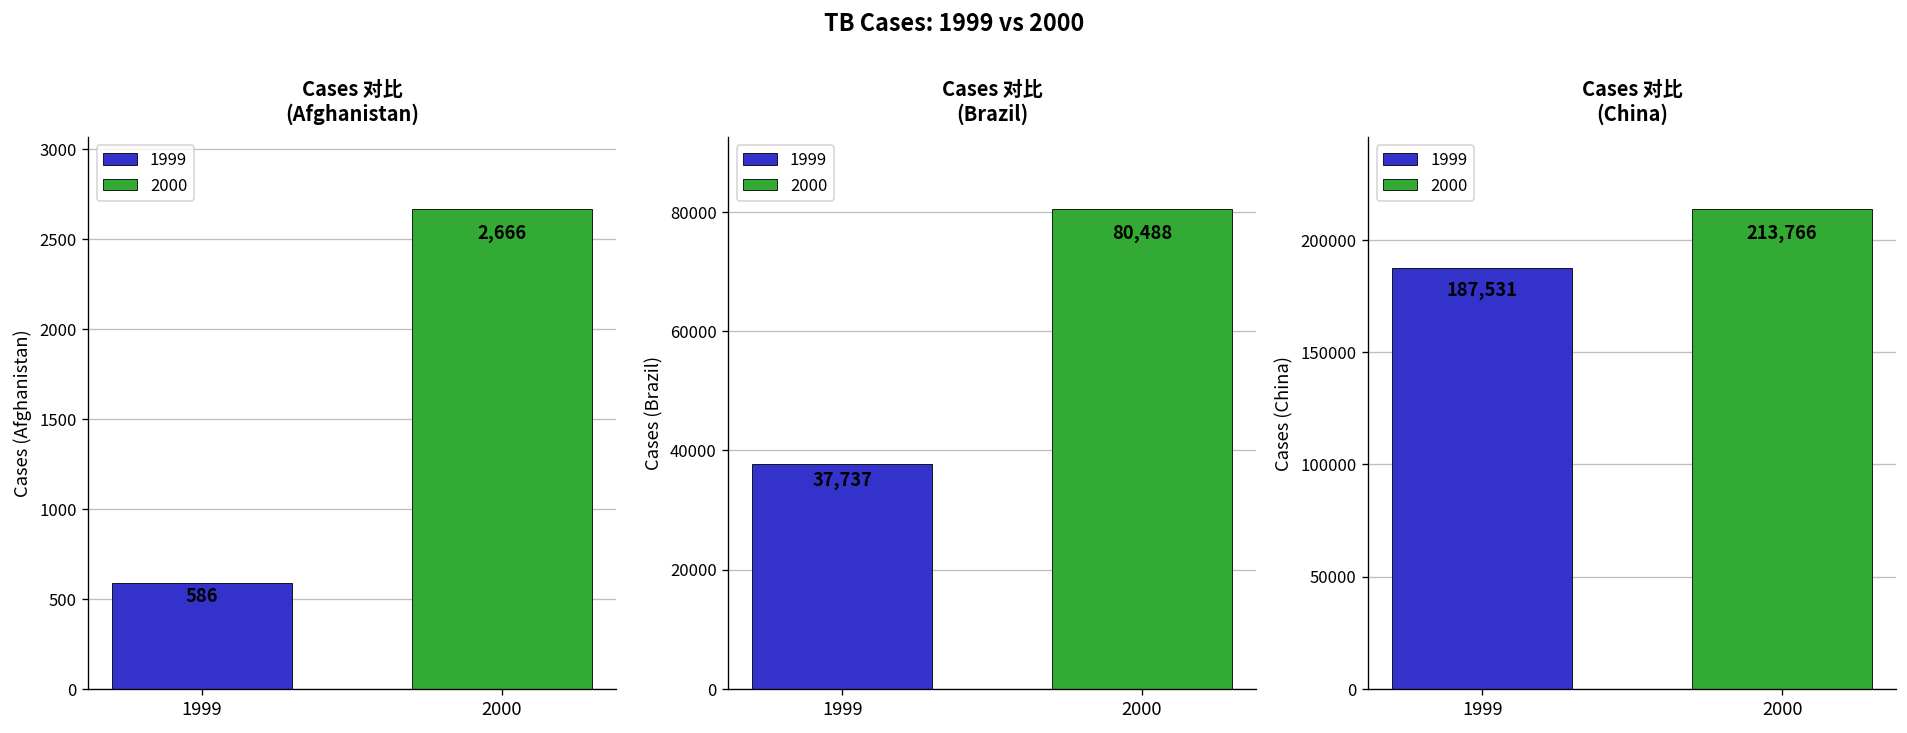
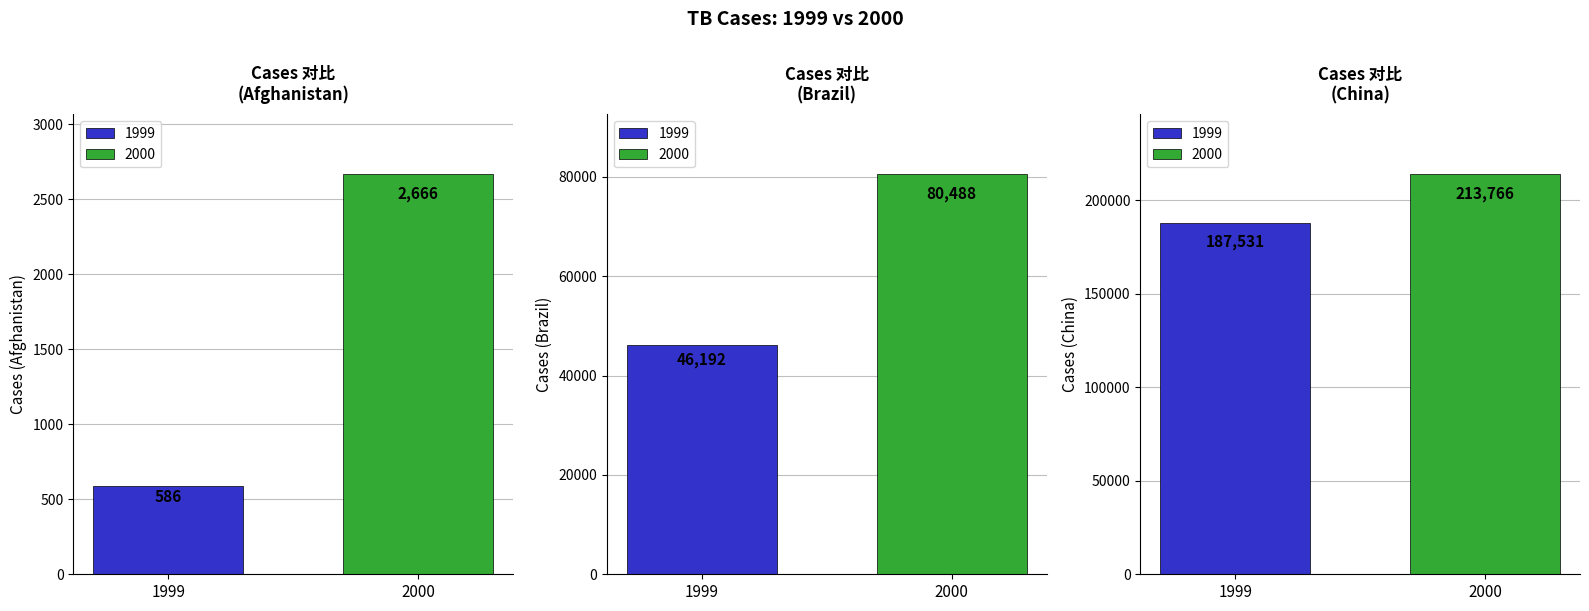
Cases 对比 (Brazil), 1999: 37,737 -> 46,192
